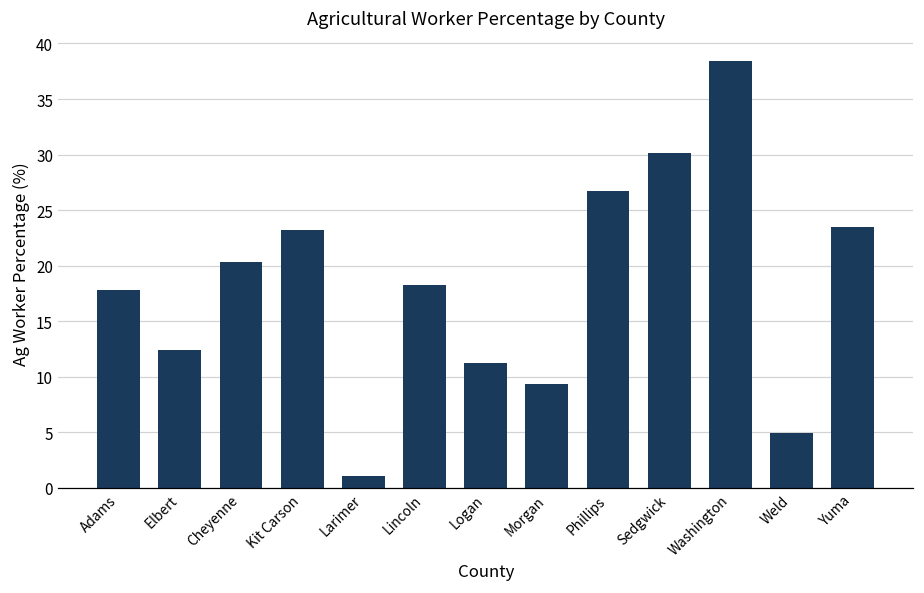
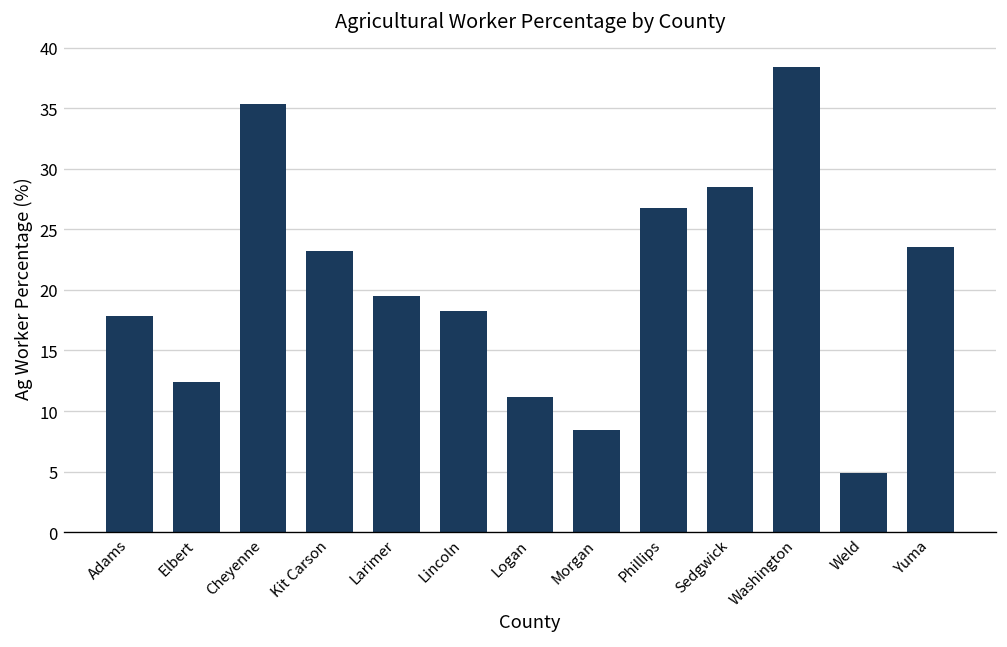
Cheyenne: 20.3 -> 35.4
Larimer: 1.0 -> 19.5
Morgan: 9.4 -> 8.4
Sedgwick: 30.1 -> 28.5
